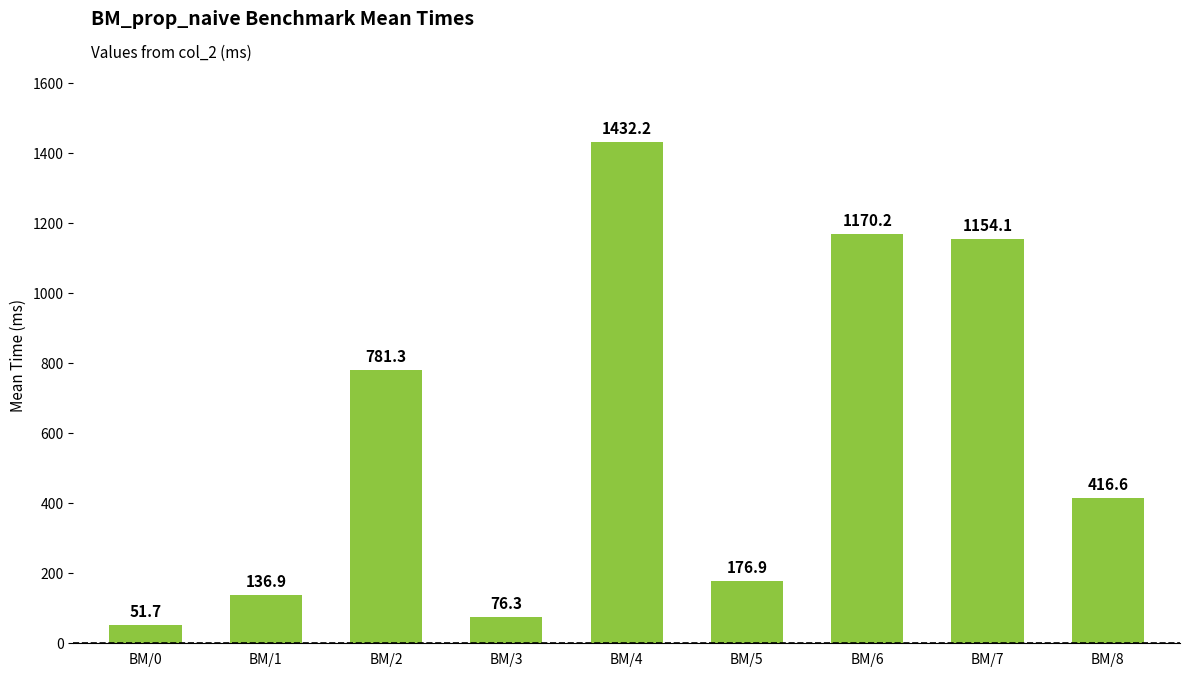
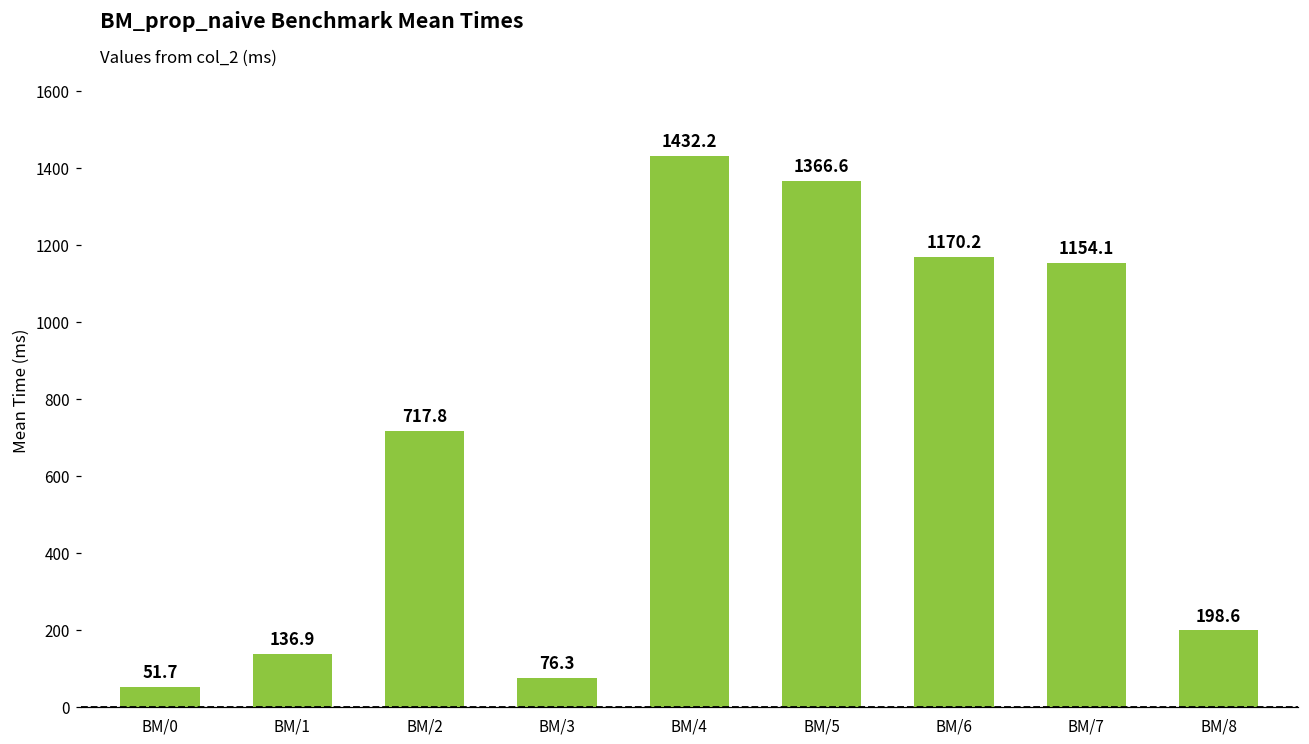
BM/2: 781.3 -> 717.8
BM/5: 176.9 -> 1366.6
BM/8: 416.6 -> 198.6
